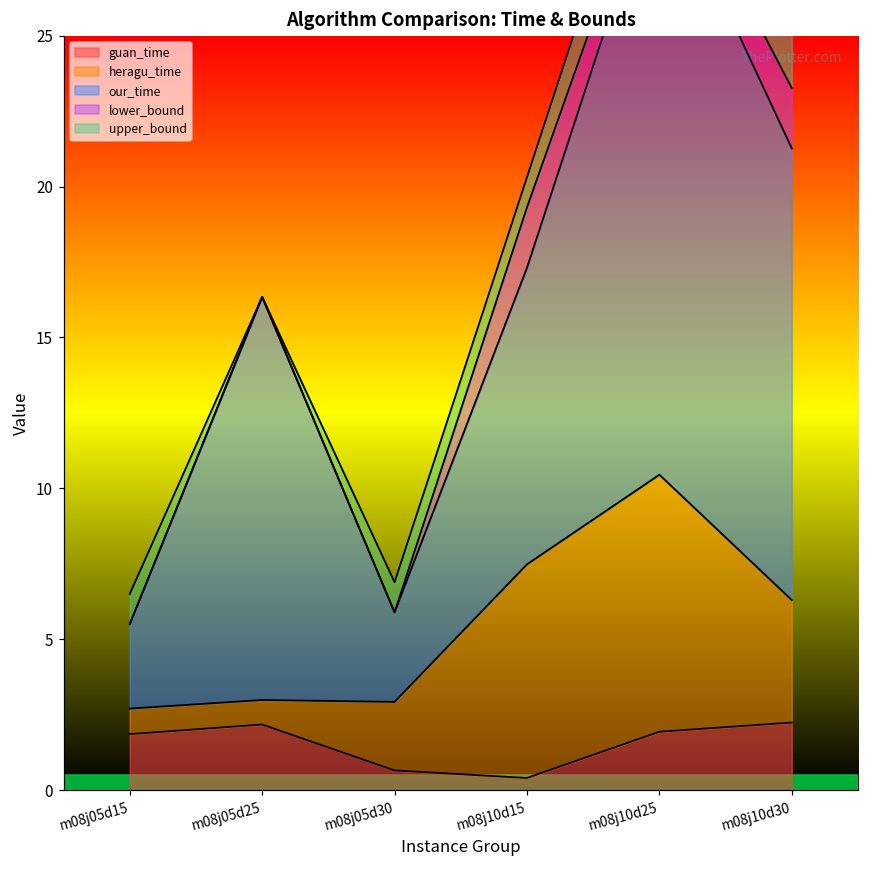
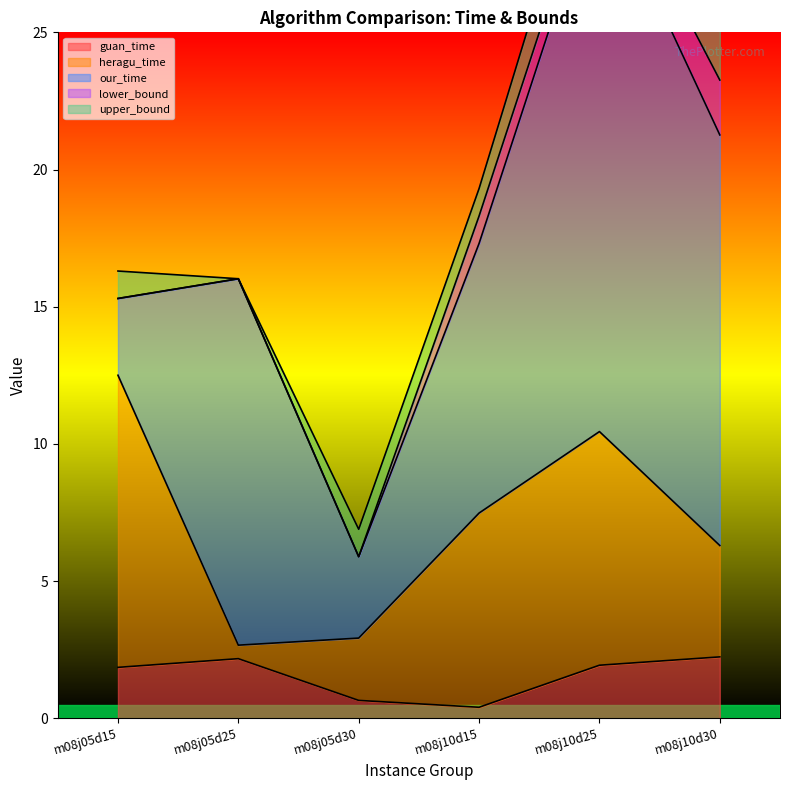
heragu_time, m08j05d15: 0.8 -> 10.6
heragu_time, m08j05d25: 0.8 -> 0.5
lower_bound, m08j10d15: 2 -> 1
